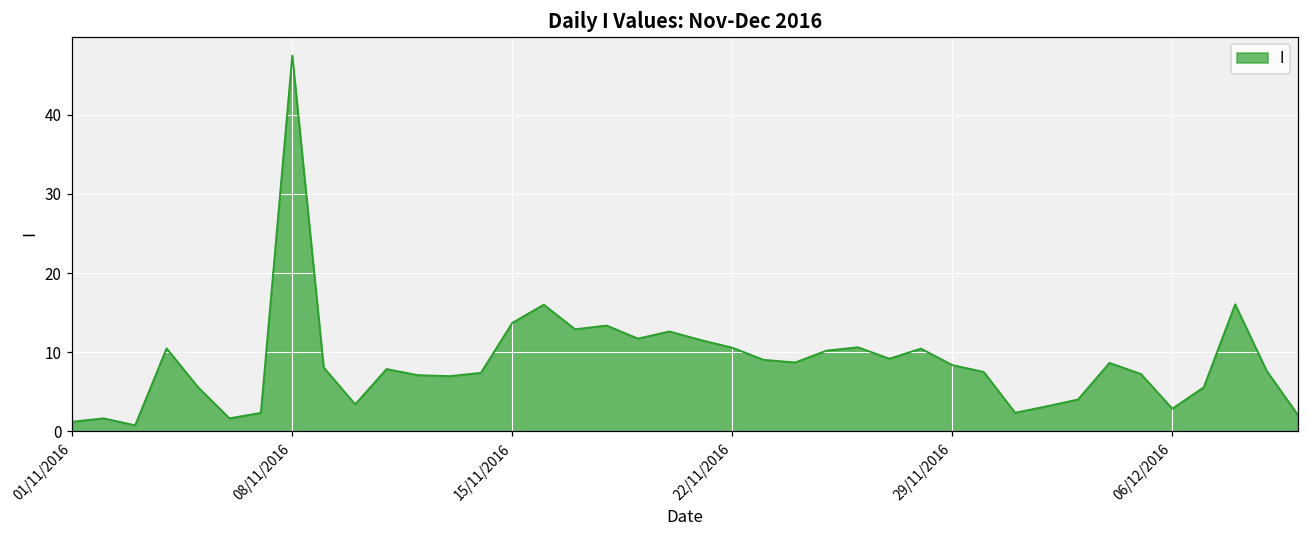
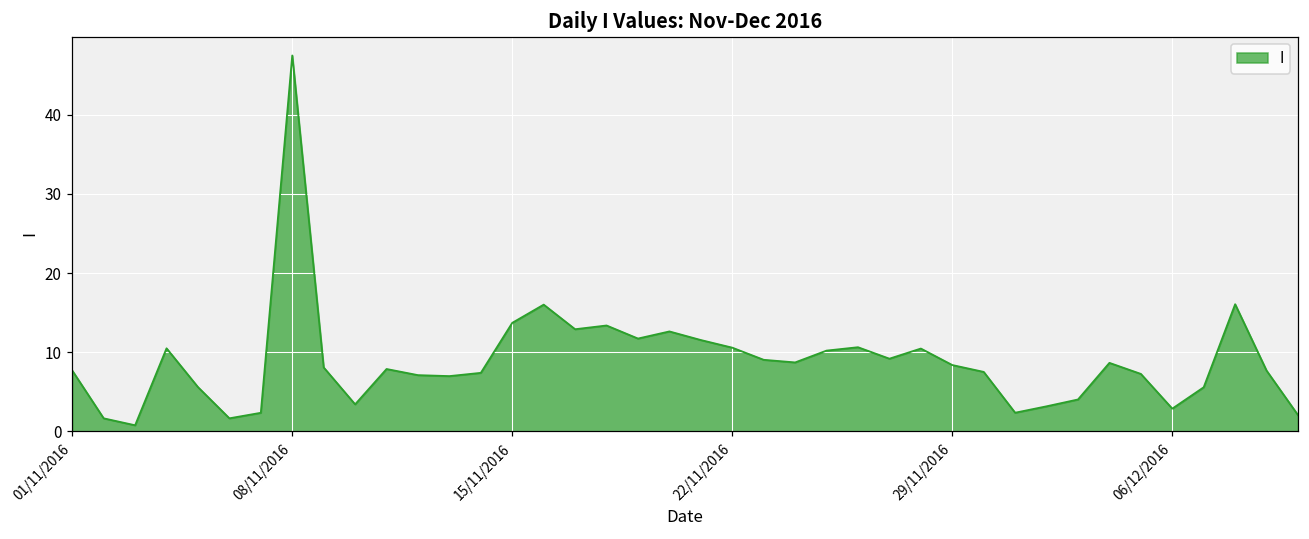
01/11/2016: 1 -> 8
